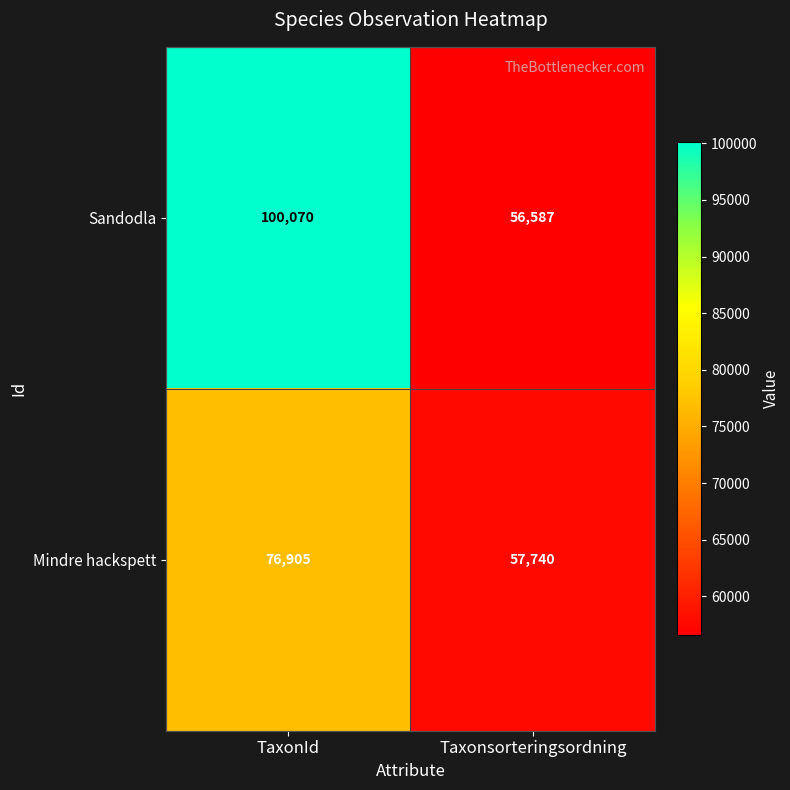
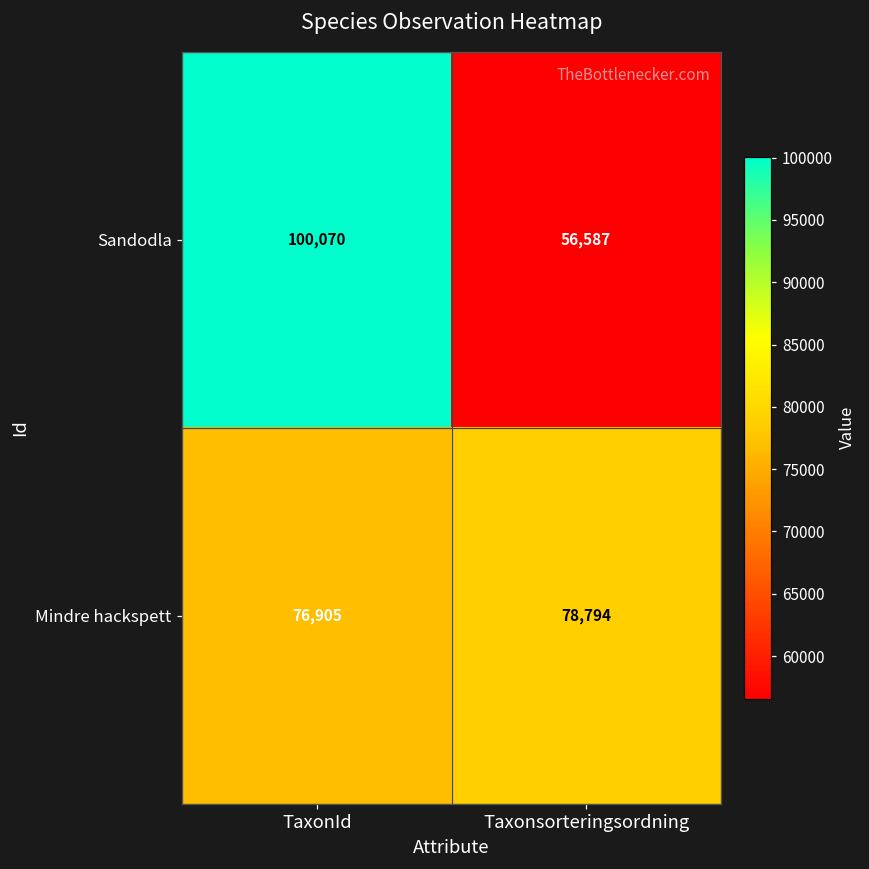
Mindre hackspett, Taxonsorteringsordning: 57,740 -> 78,794
